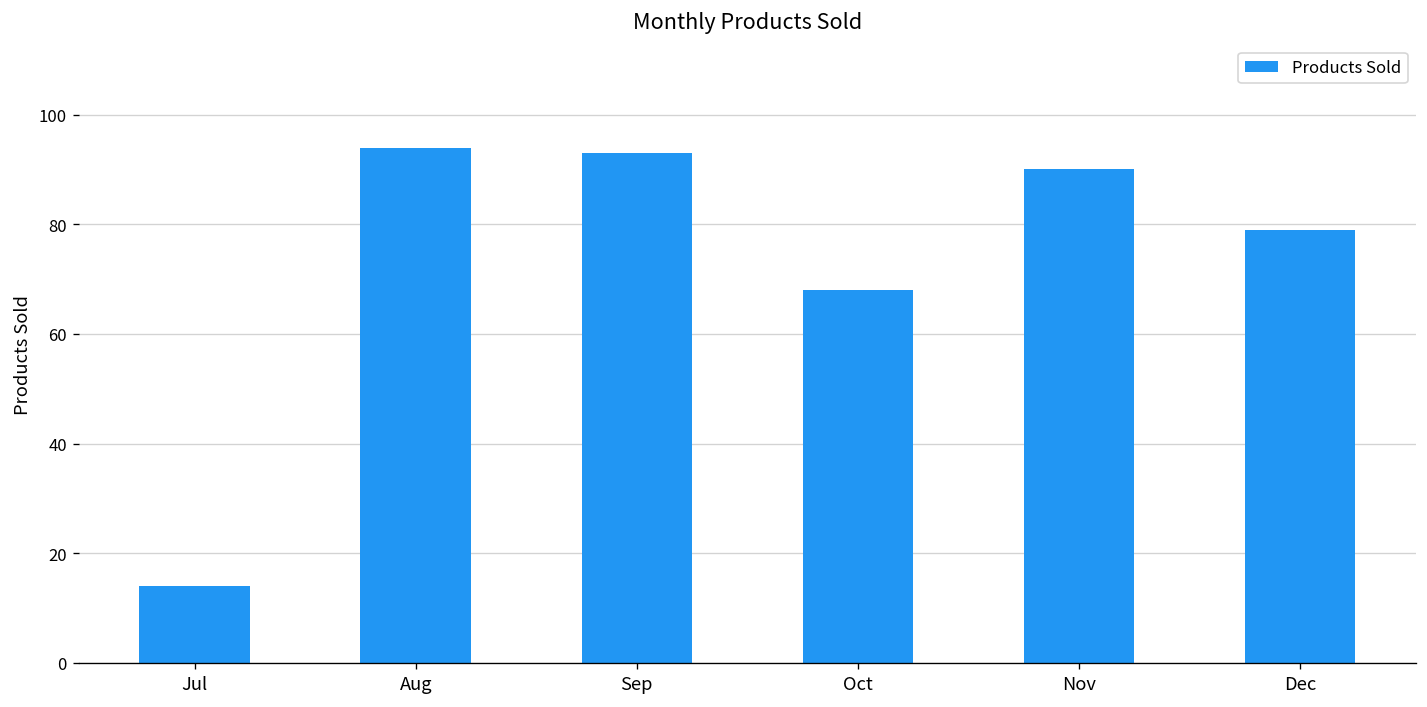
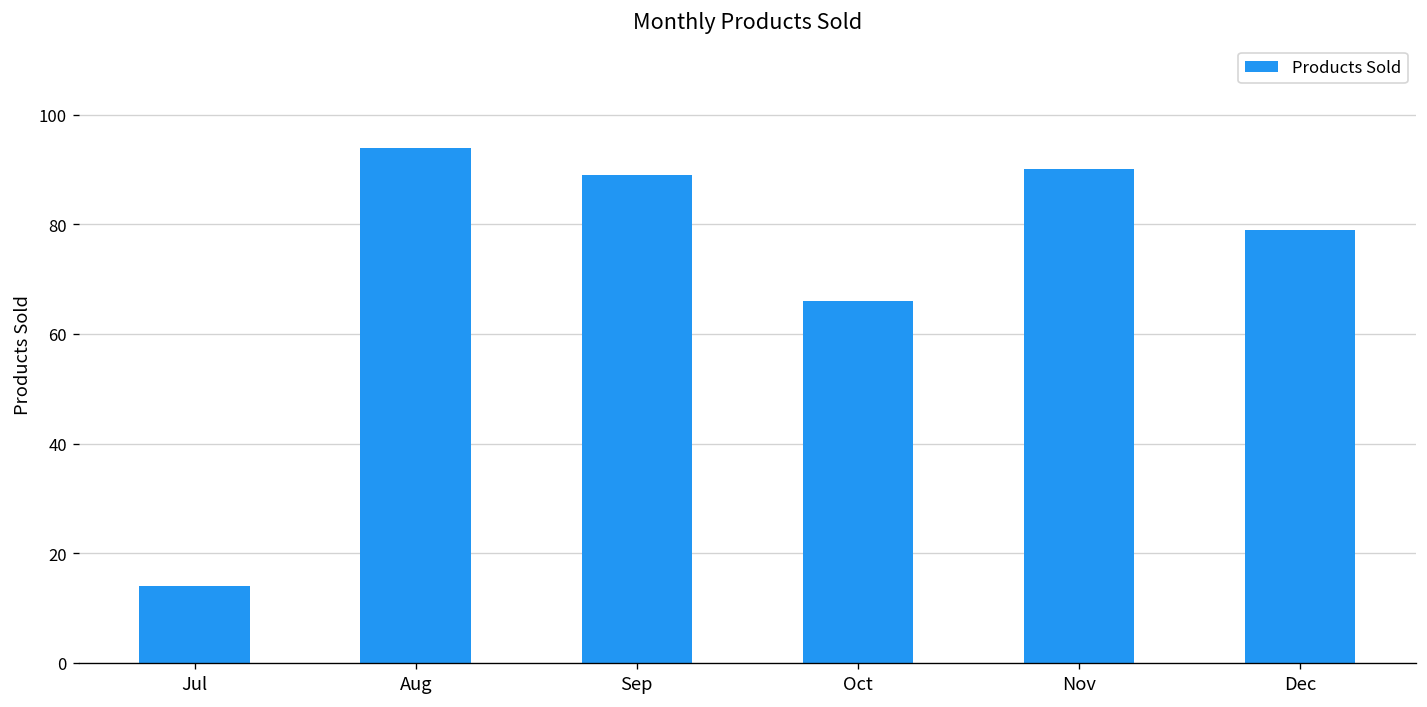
Sep: 93 -> 89
Oct: 68 -> 66
